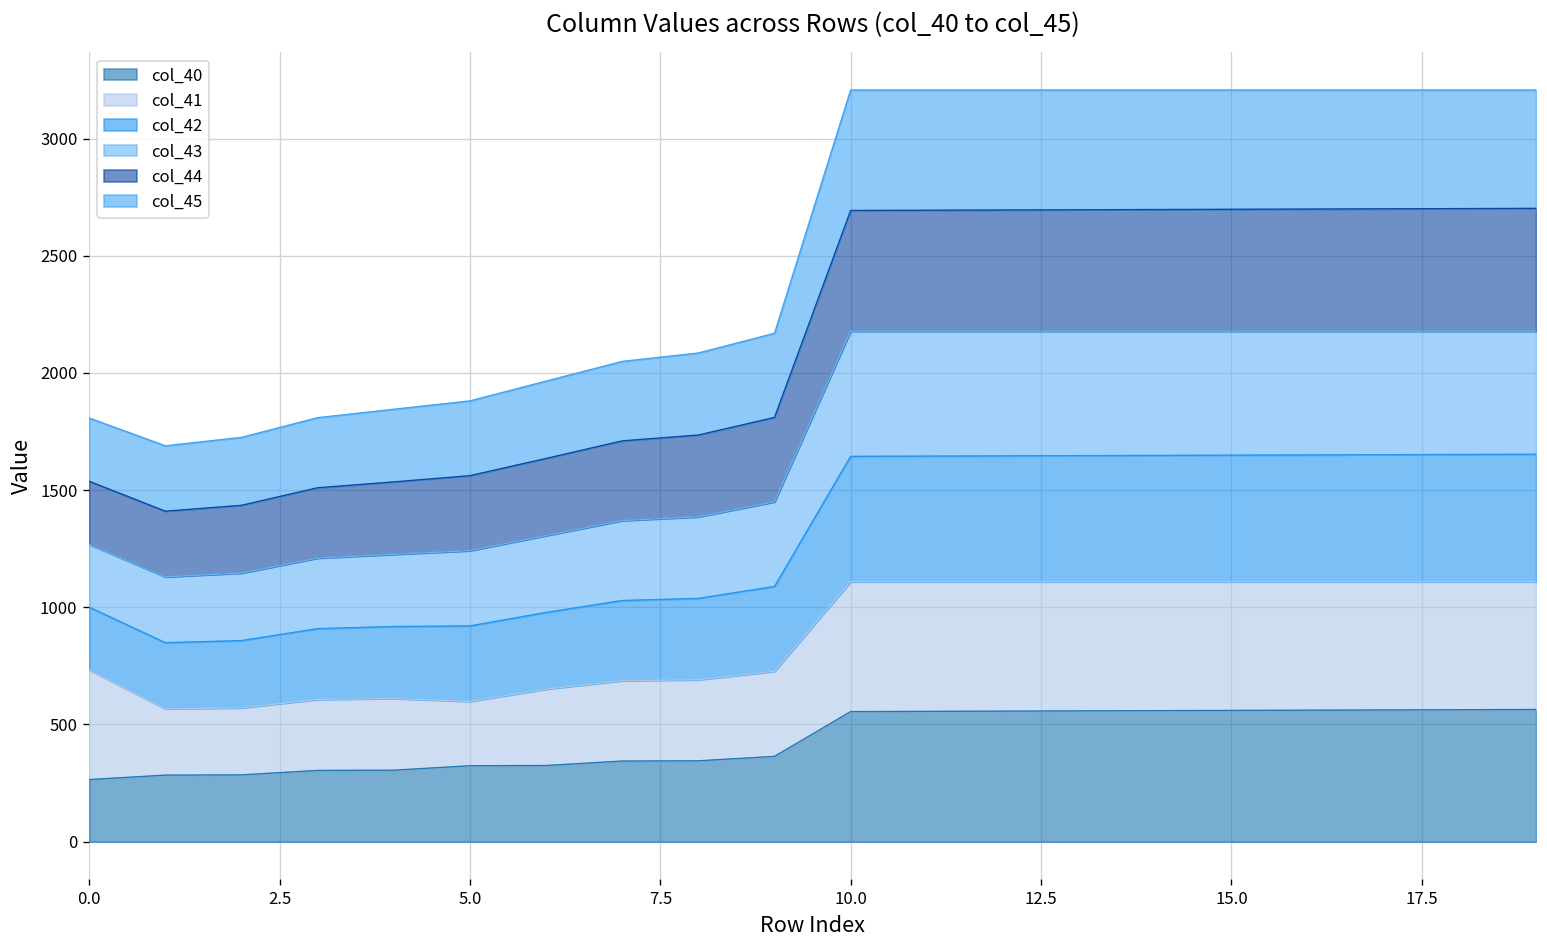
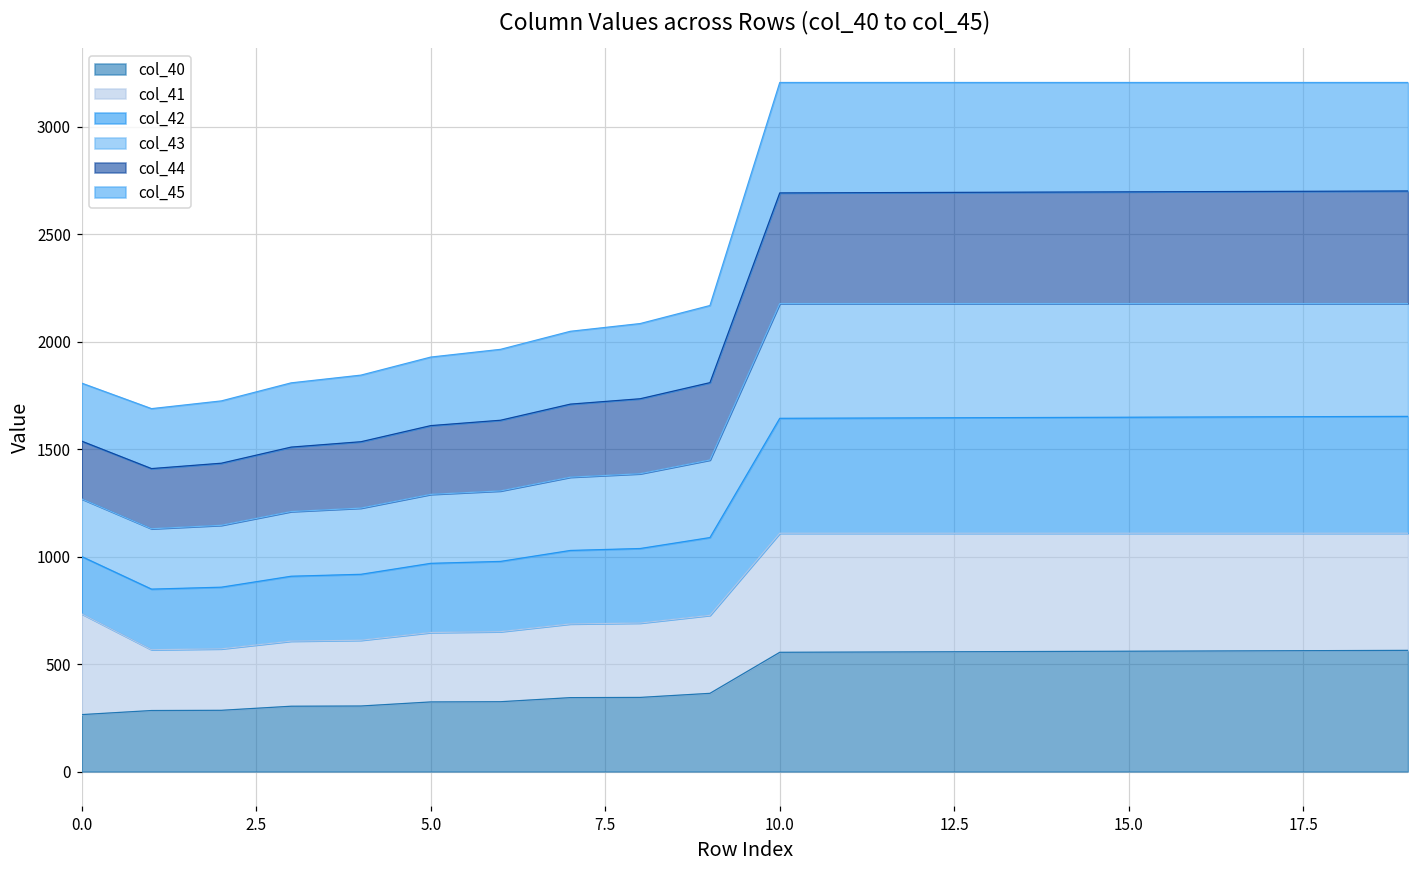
col_41, 5.0: 270 -> 320
